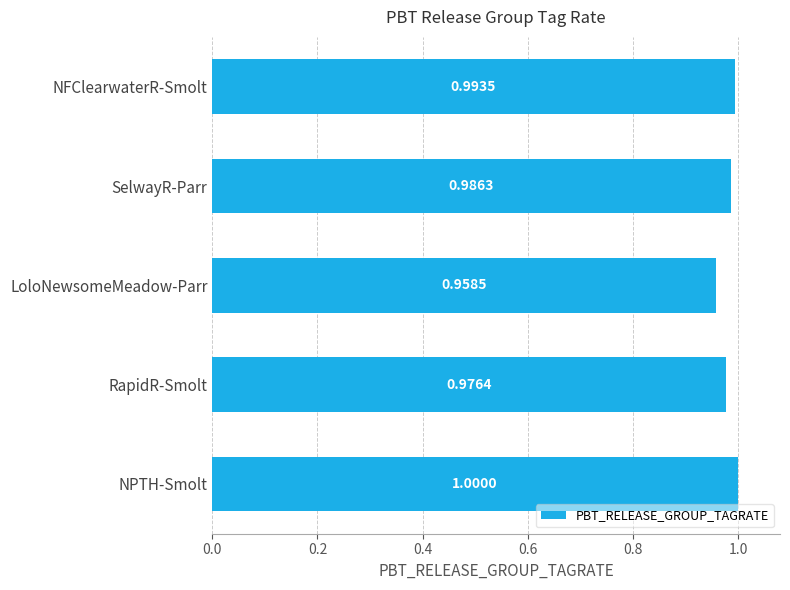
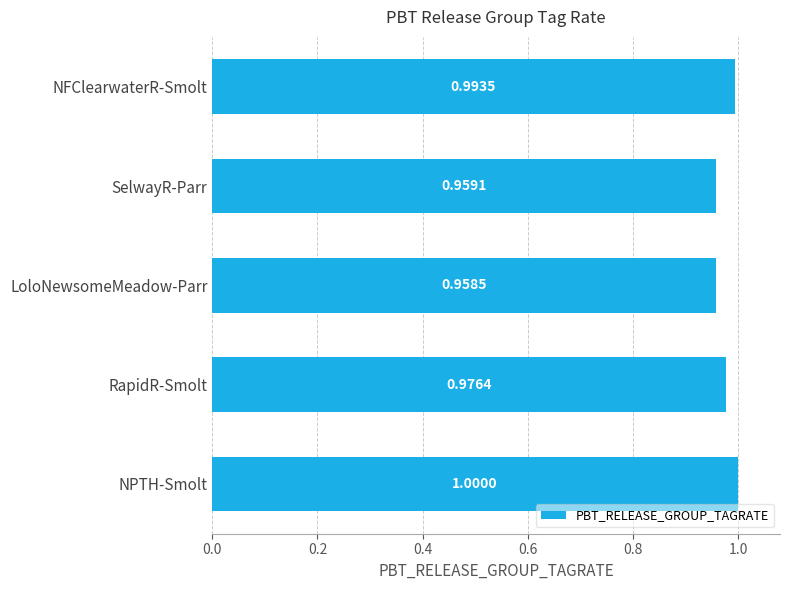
SelwayR-Parr: 0.9863 -> 0.9591
